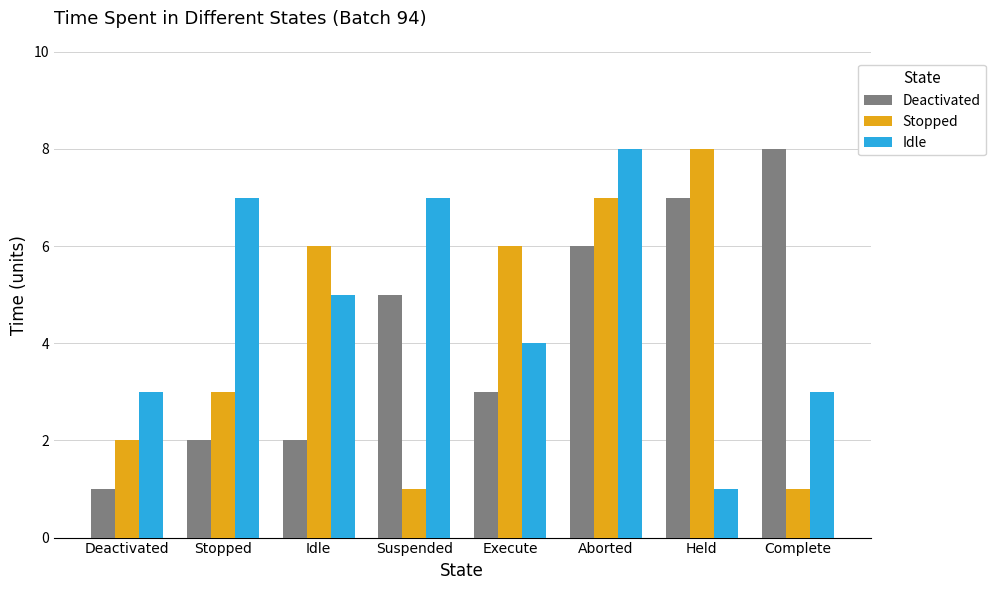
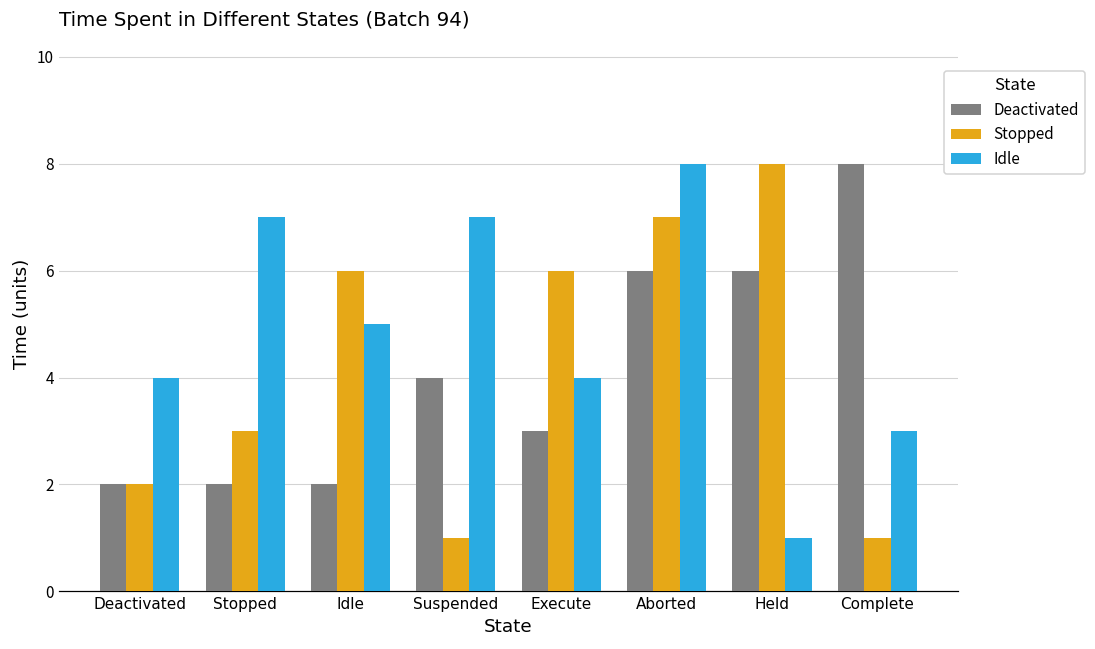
Deactivated, Deactivated: 1 -> 2
Idle, Deactivated: 3 -> 4
Deactivated, Suspended: 5 -> 4
Deactivated, Held: 7 -> 6
